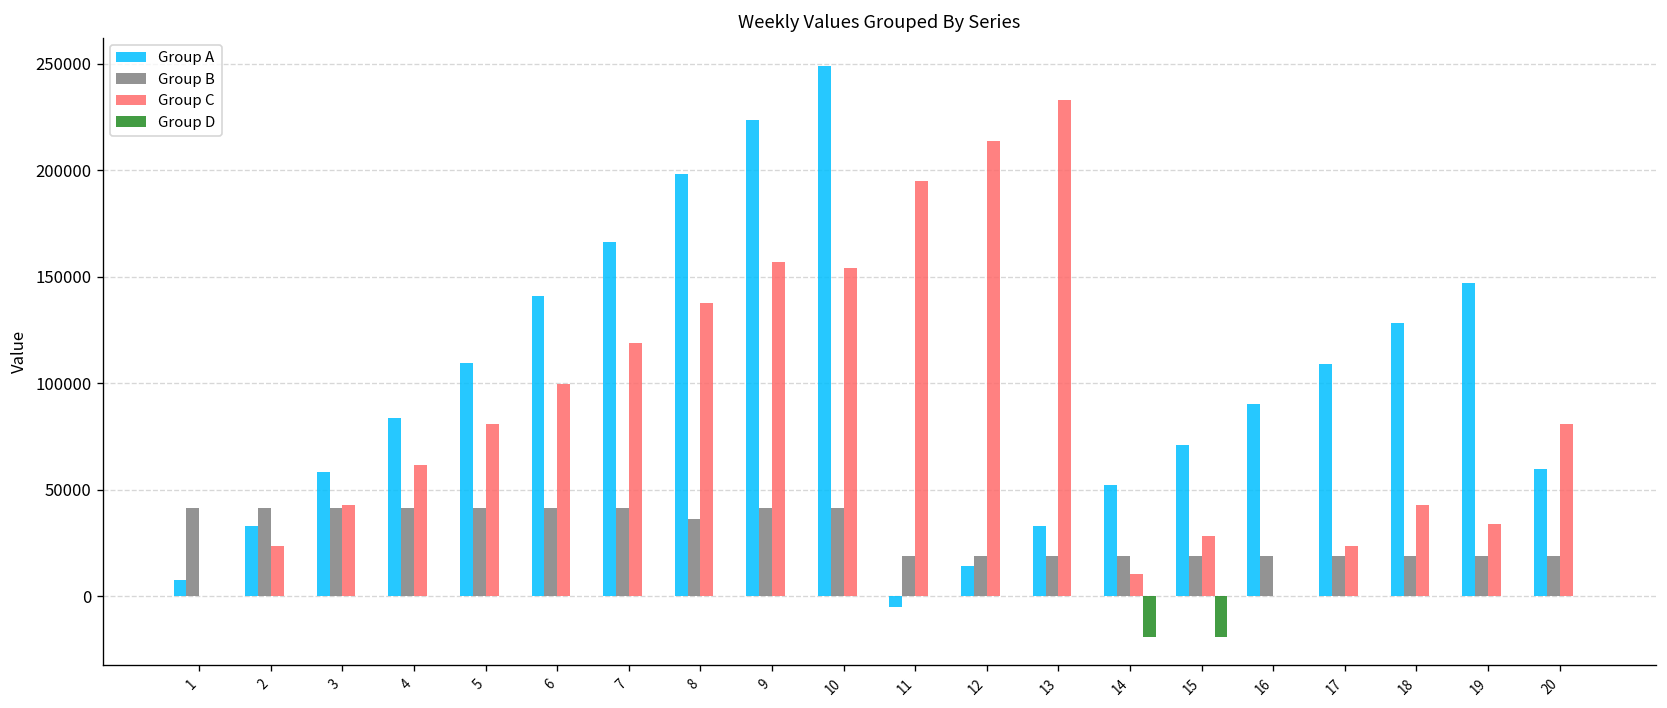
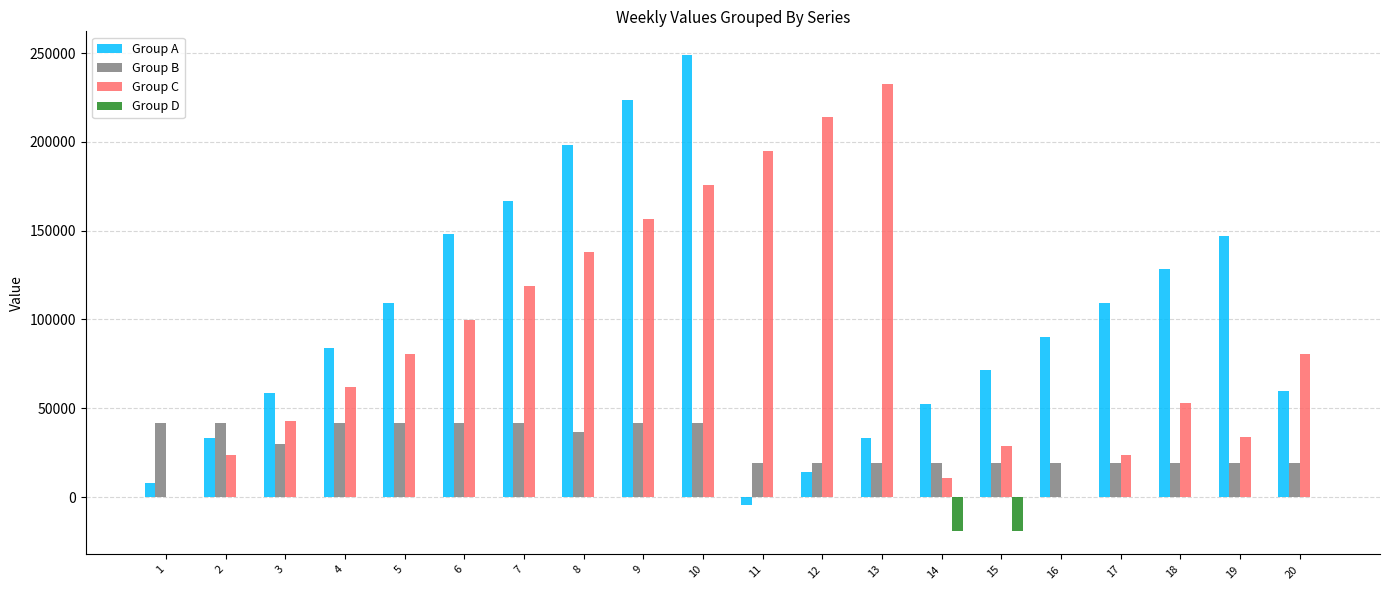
Group B, 3: 42000 -> 30000
Group A, 6: 141000 -> 148000
Group C, 10: 154000 -> 176000
Group C, 18: 43000 -> 53000
